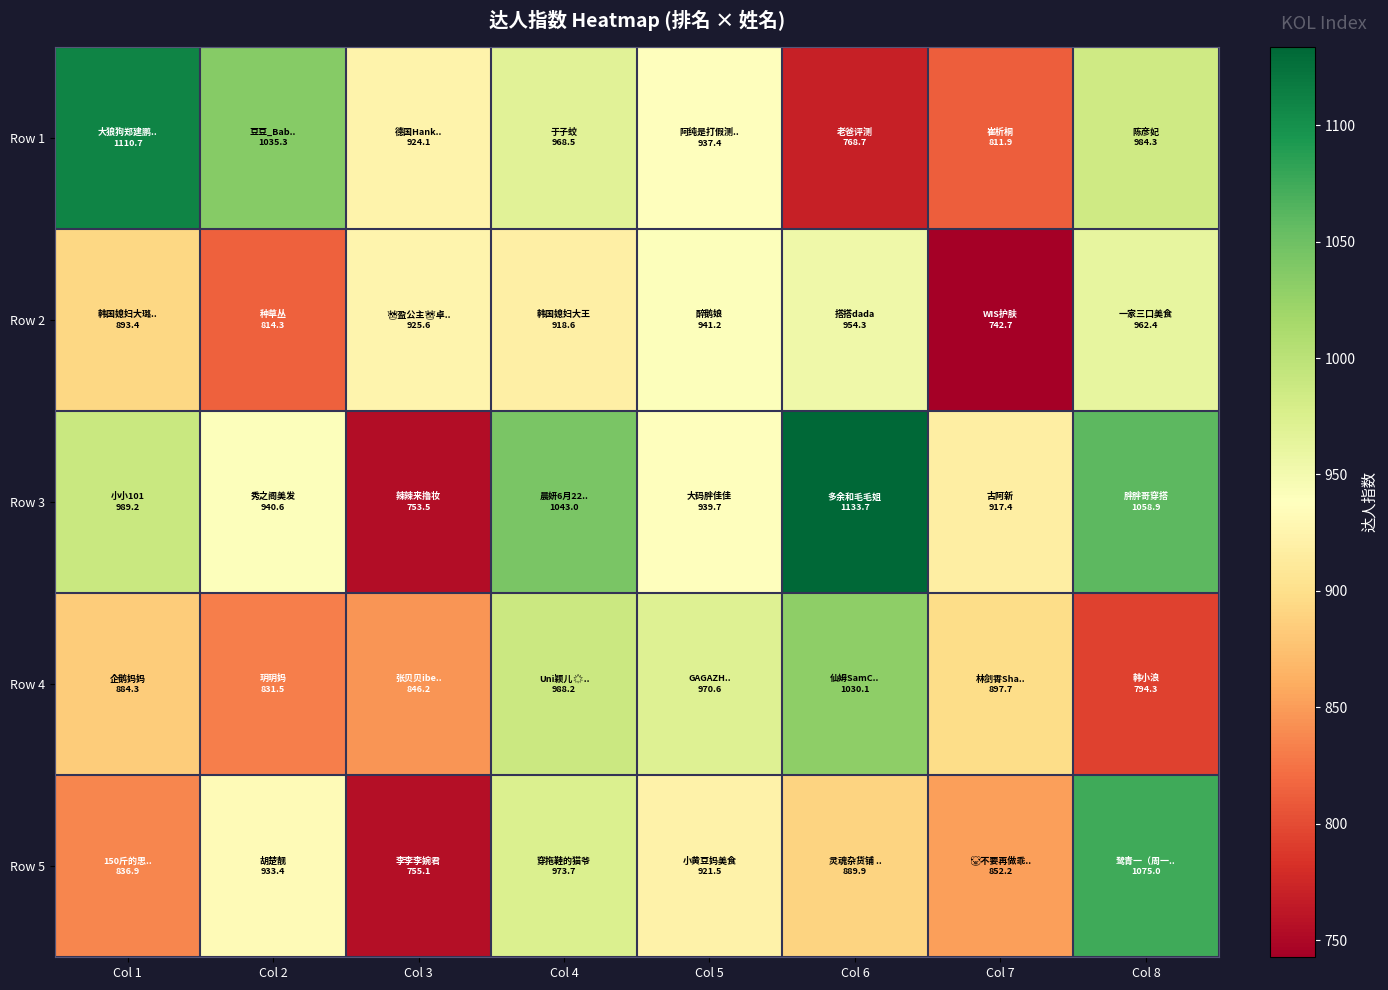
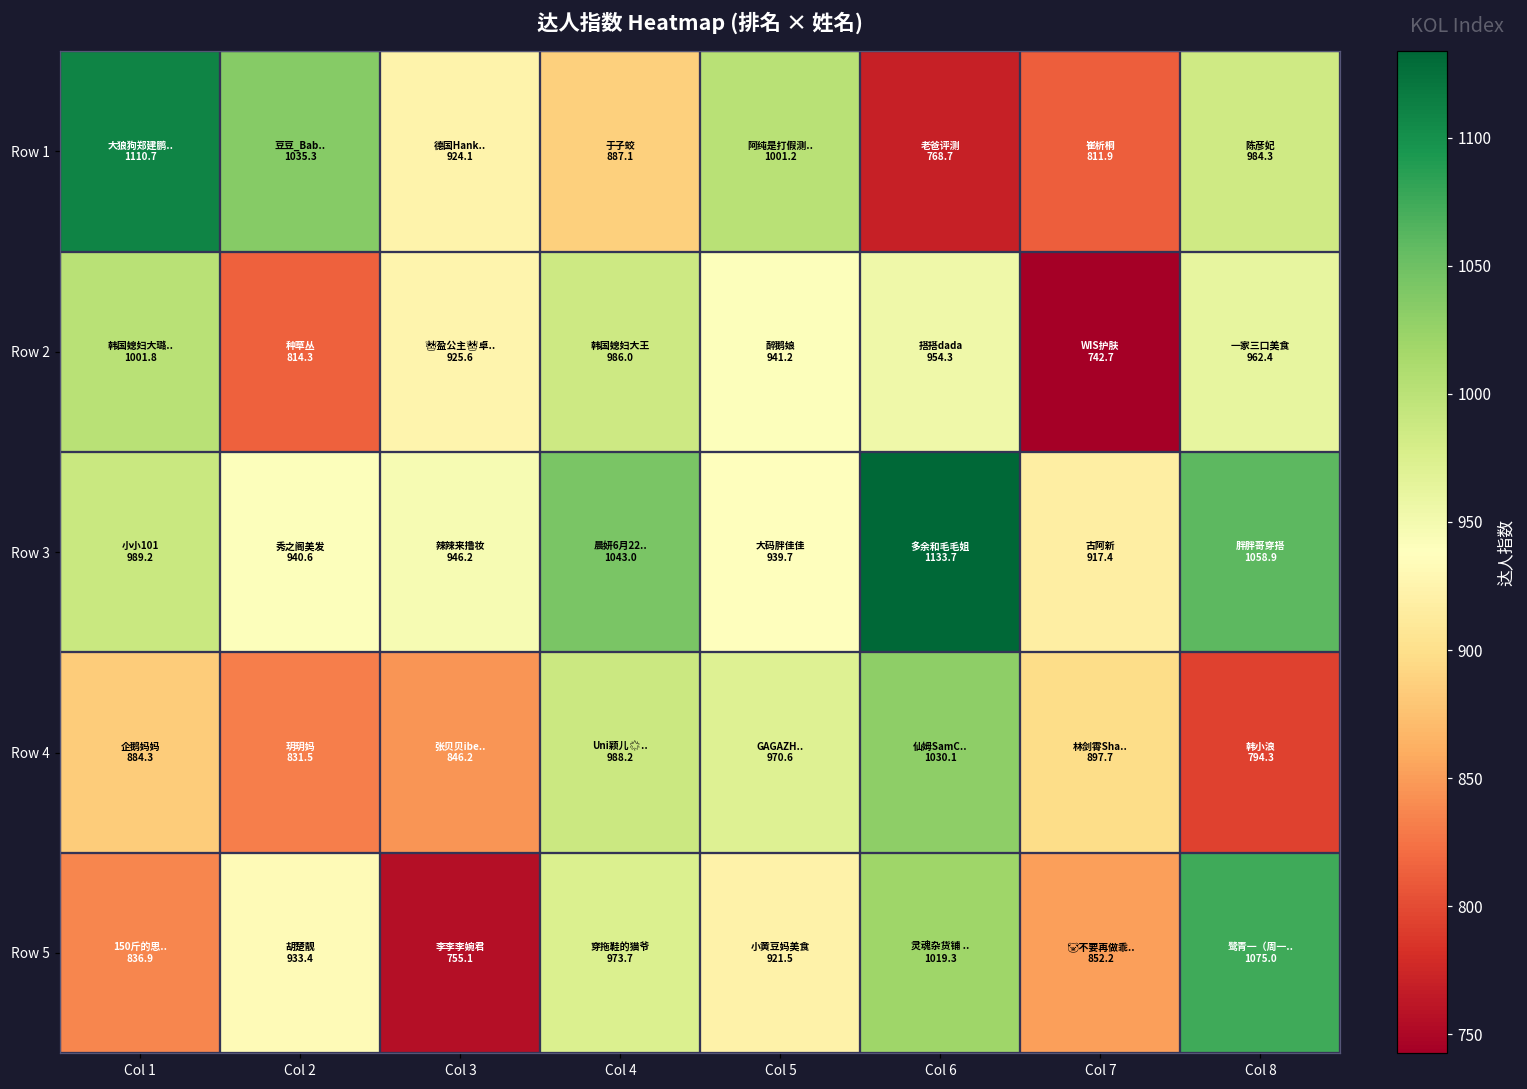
Row 1, Col 4: 968.5 -> 887.1
Row 1, Col 5: 937.4 -> 1001.2
Row 2, Col 1: 893.4 -> 1001.8
Row 2, Col 4: 918.6 -> 986.0
Row 3, Col 3: 753.5 -> 946.2
Row 5, Col 6: 889.9 -> 1019.3
